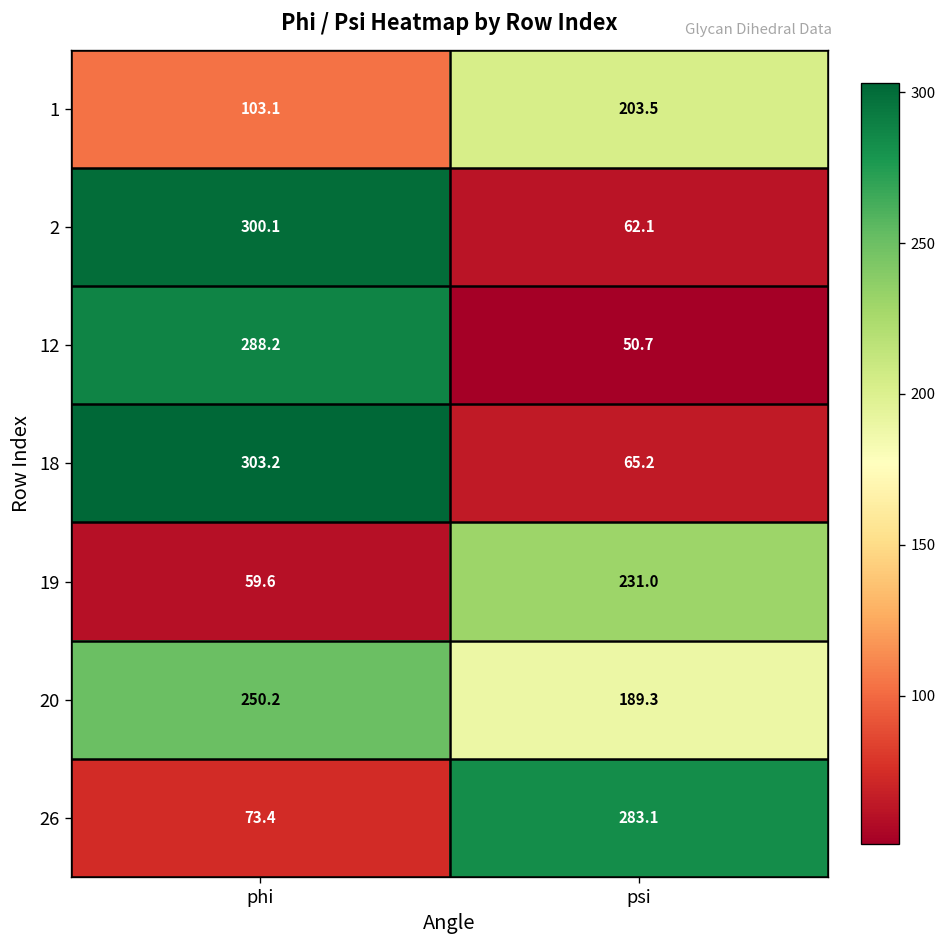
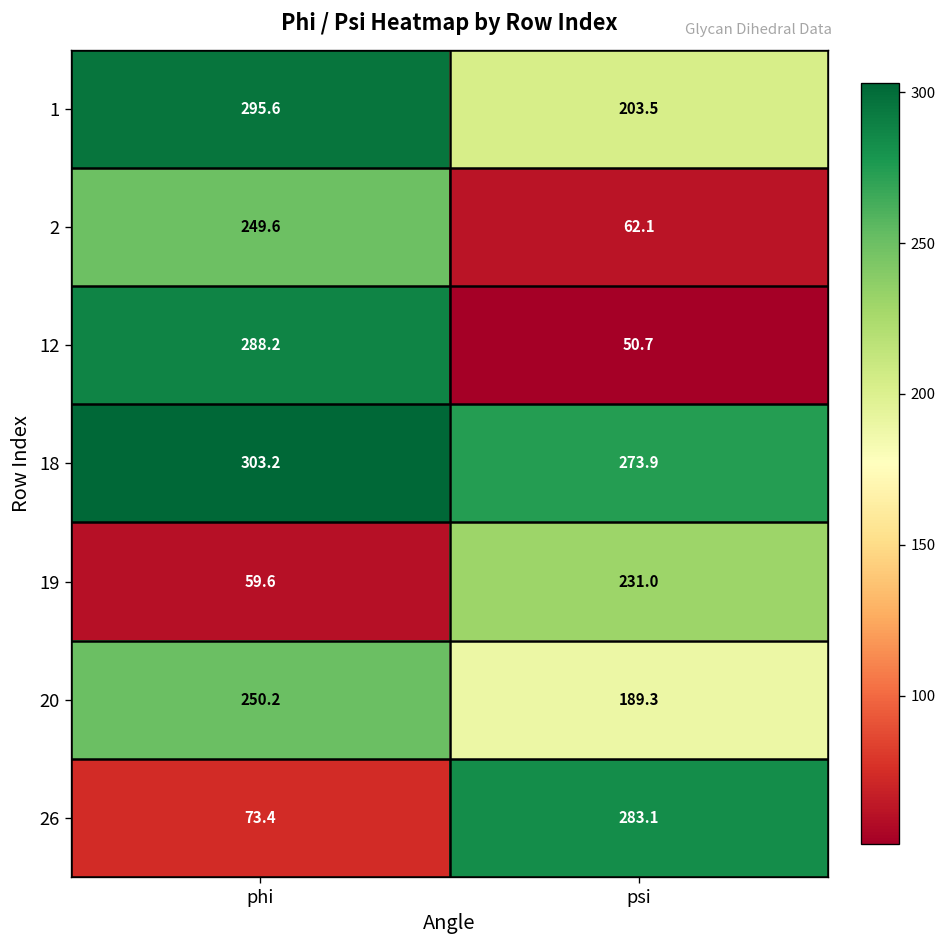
1, phi: 103.1 -> 295.6
2, phi: 300.1 -> 249.6
18, psi: 65.2 -> 273.9
